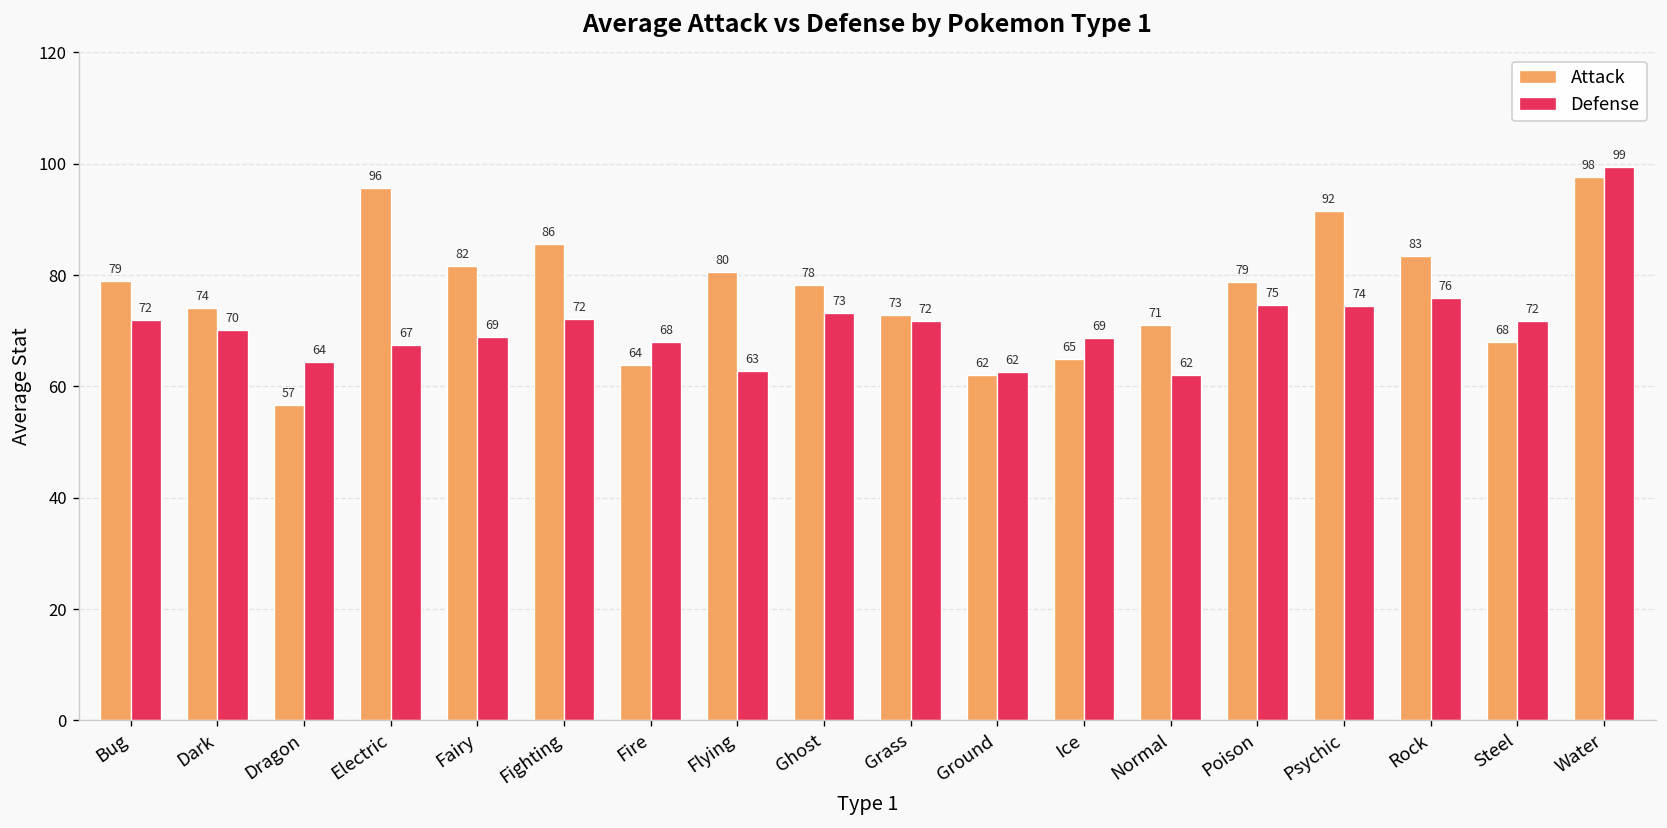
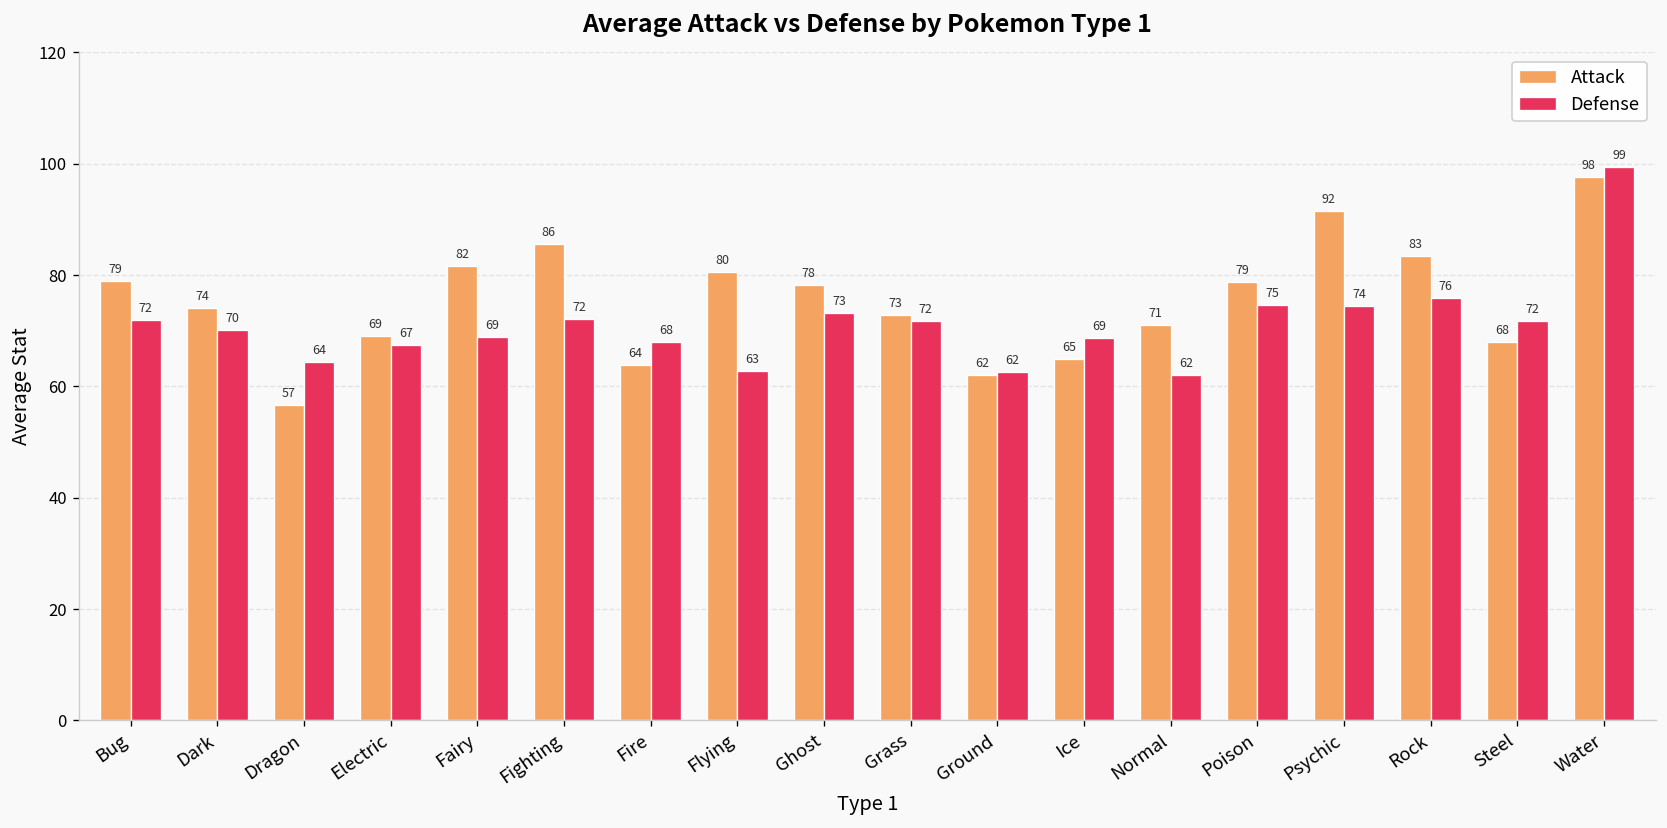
Attack, Electric: 96 -> 69
